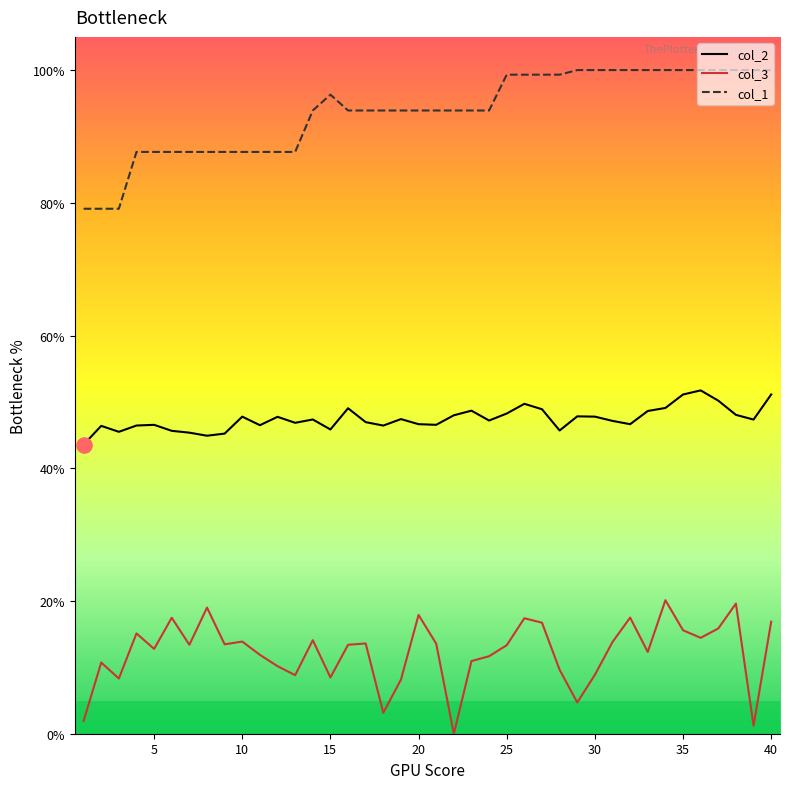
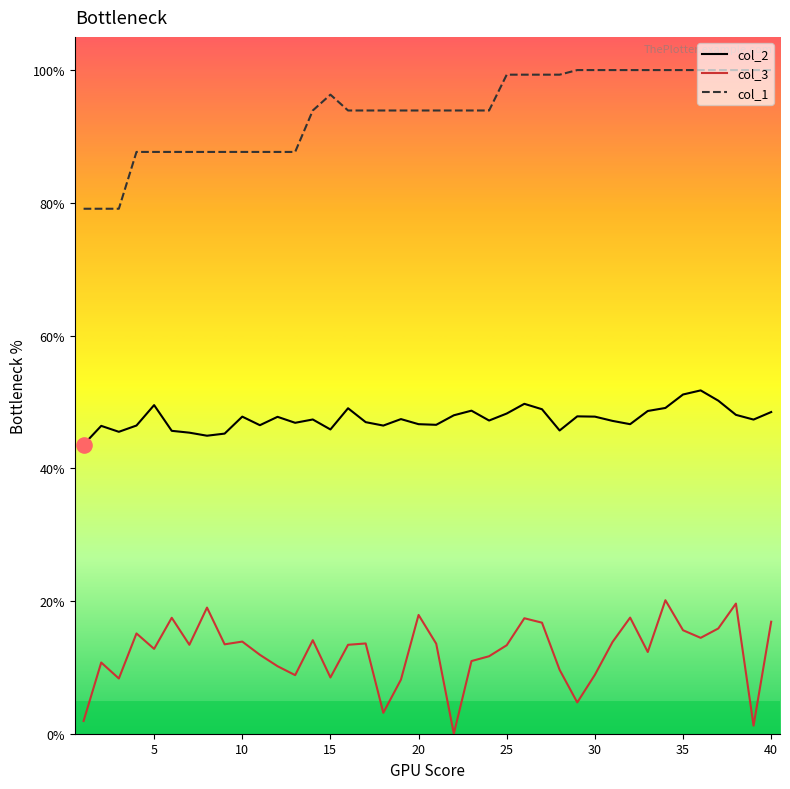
col_2, 5: 47% -> 50%
col_2, 40: 51% -> 48%
